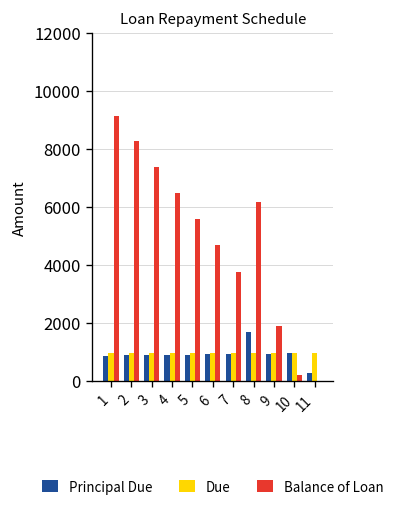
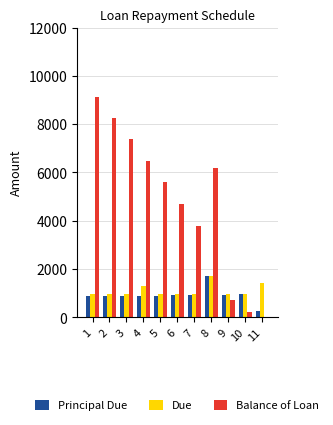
Due, 4: 1000 -> 1300
Due, 8: 1000 -> 1700
Balance of Loan, 9: 1900 -> 700
Due, 11: 1000 -> 1400
